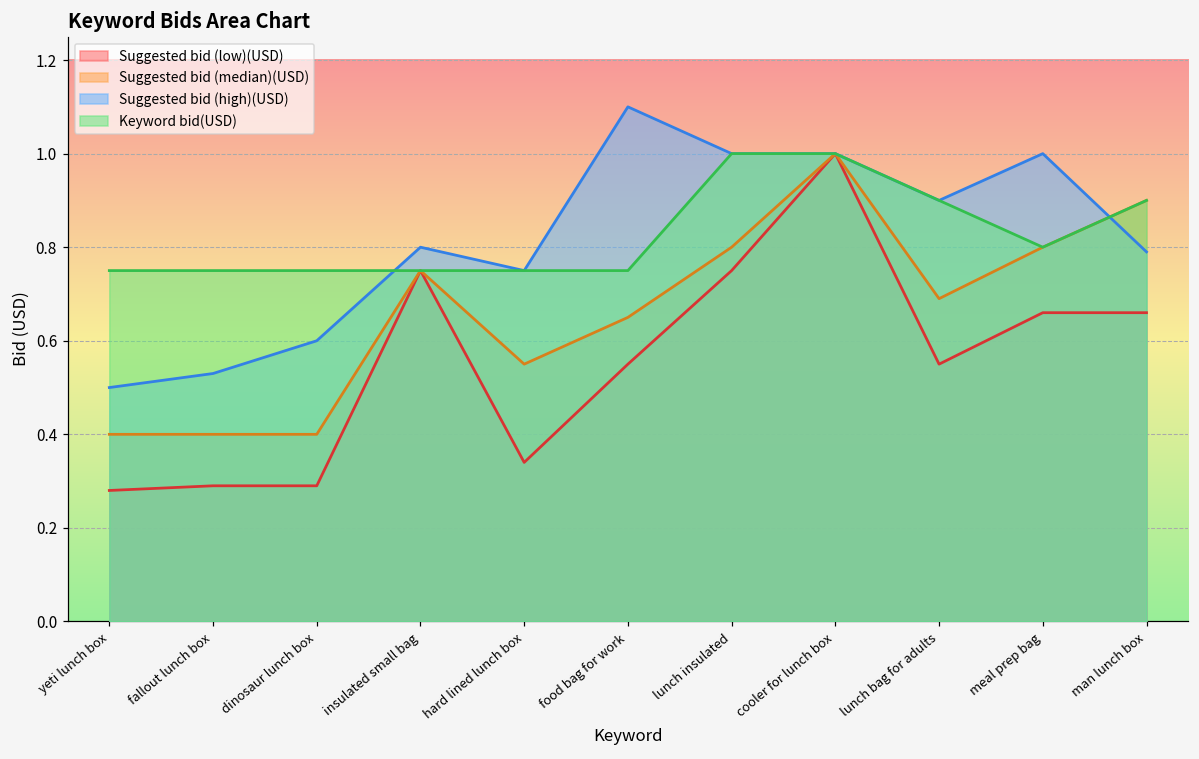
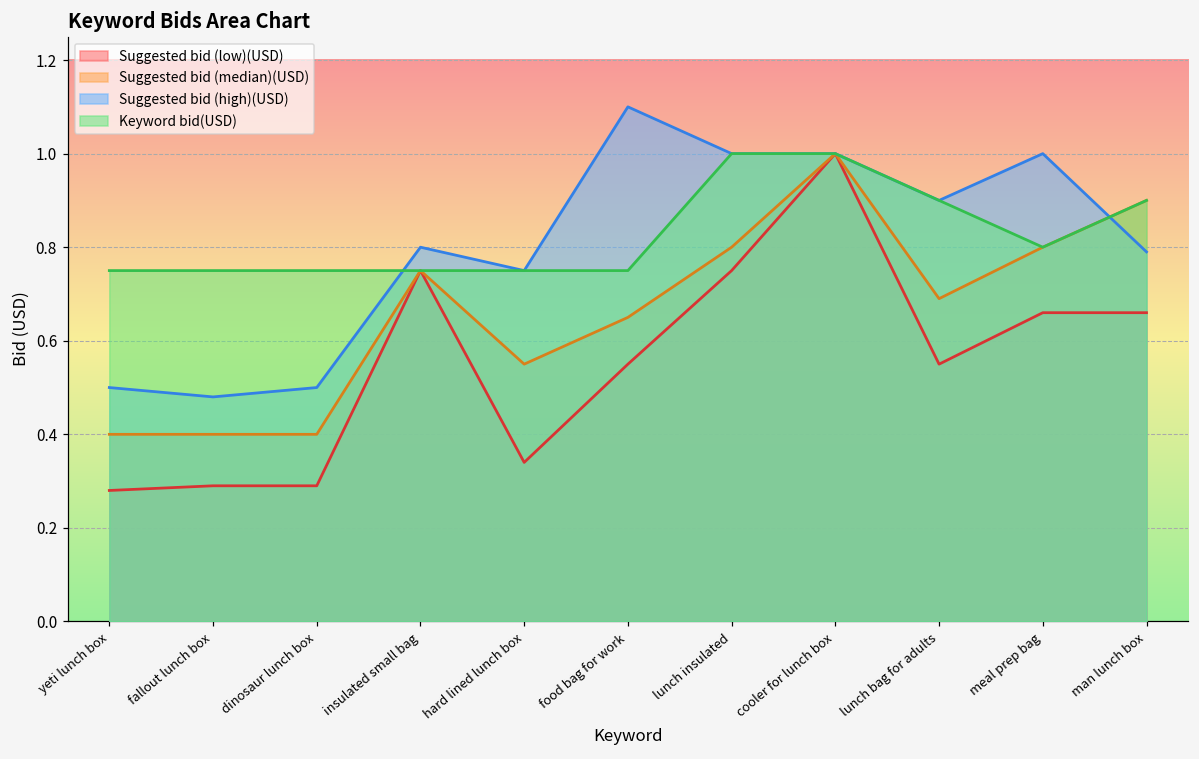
Suggested bid (high)(USD), fallout lunch box: 0.53 -> 0.48
Suggested bid (high)(USD), dinosaur lunch box: 0.6 -> 0.5
